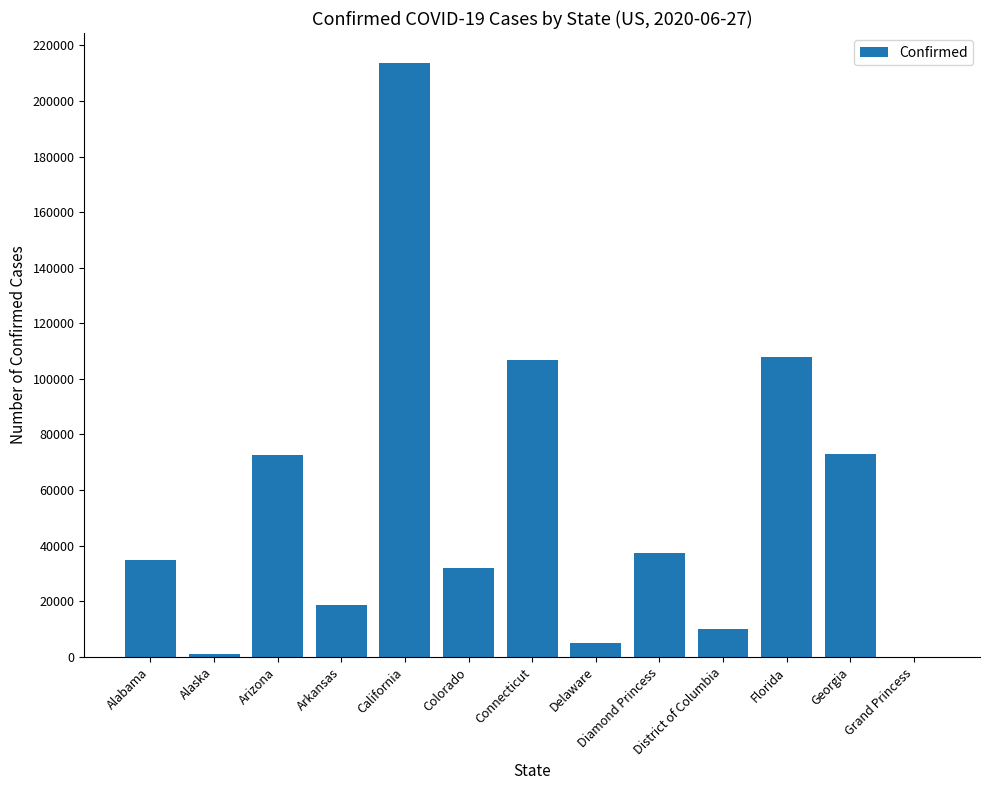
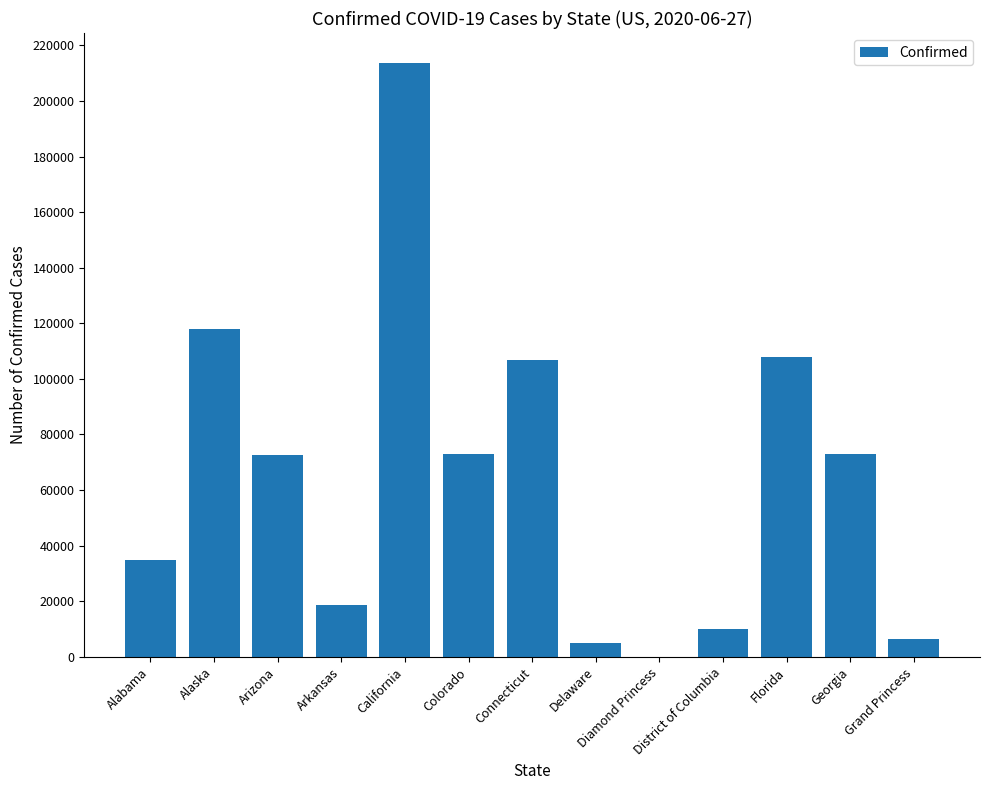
Alaska: 1000 -> 118000
Colorado: 32000 -> 73000
Diamond Princess: 37000 -> 0
Grand Princess: 0 -> 6000
